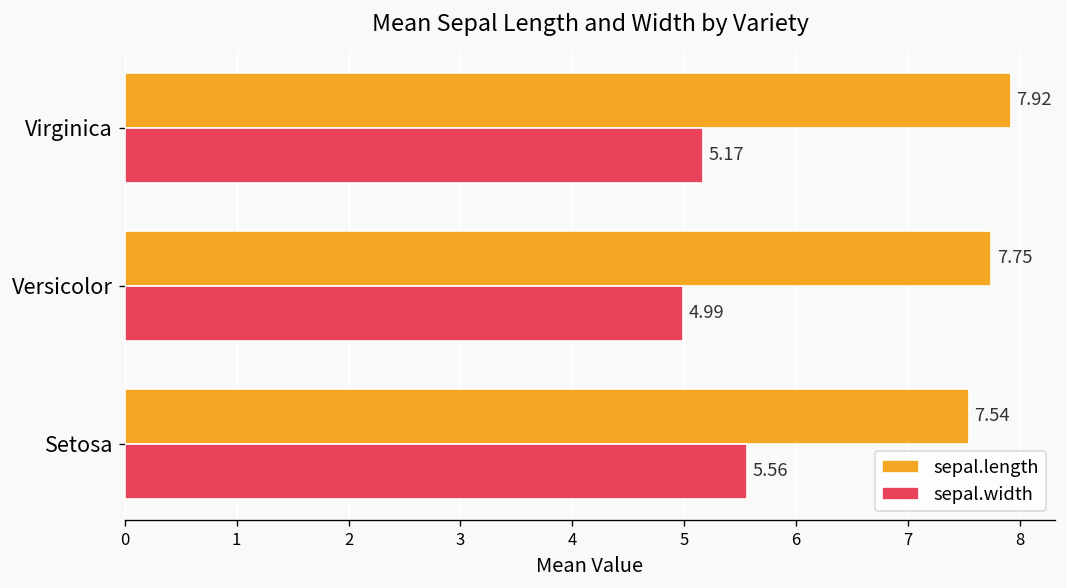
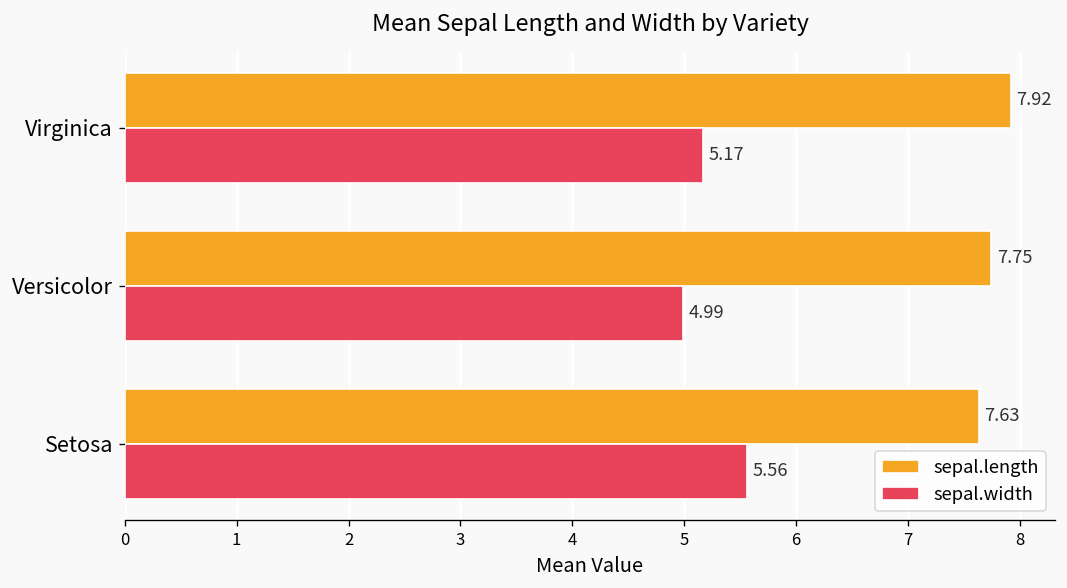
sepal.length, Setosa: 7.54 -> 7.63
